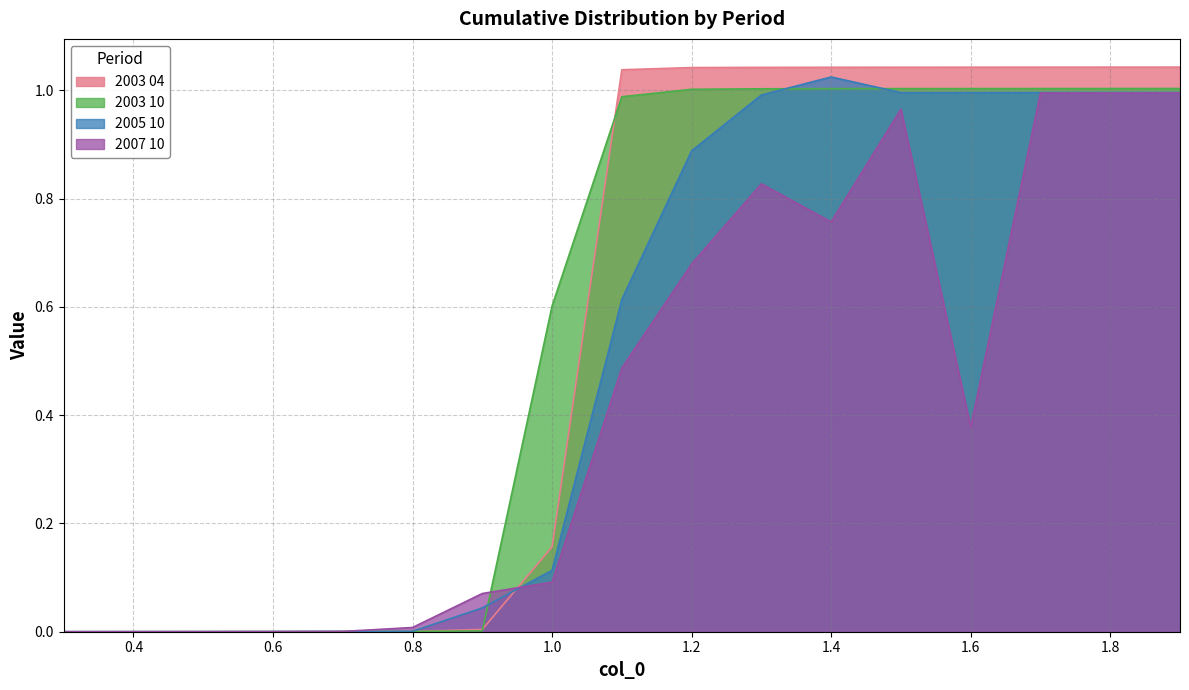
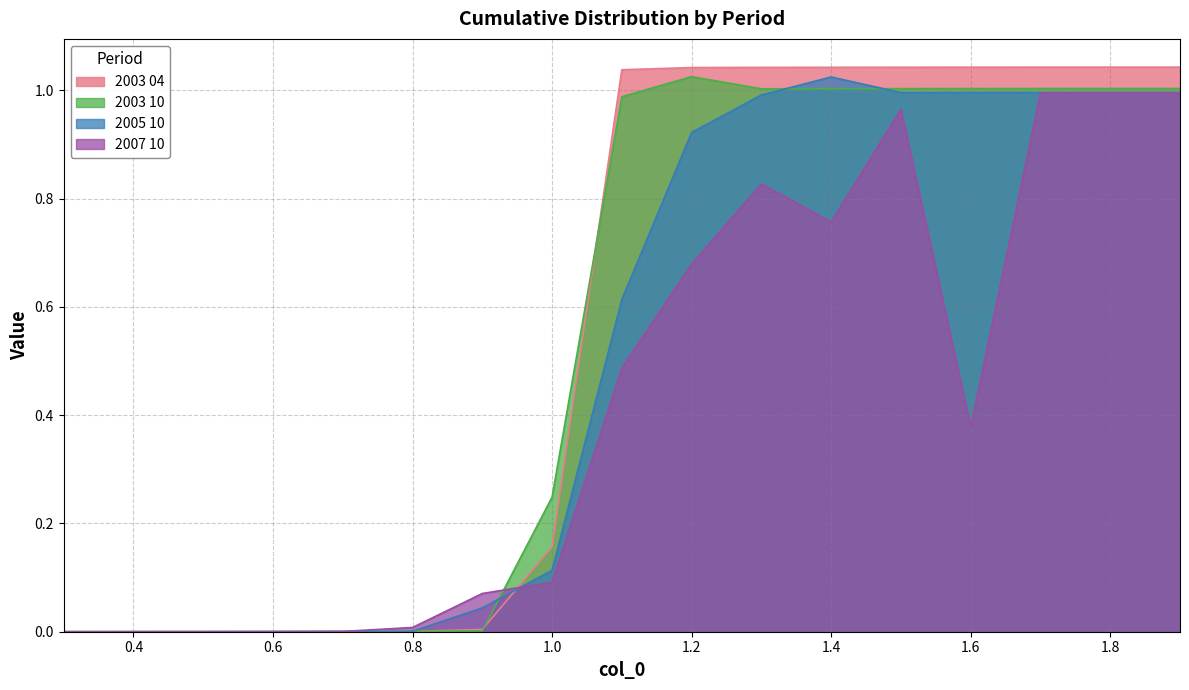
2003 10, 1.0: 0.60 -> 0.25
2003 10, 1.2: 1.00 -> 1.03
2005 10, 1.2: 0.89 -> 0.92
